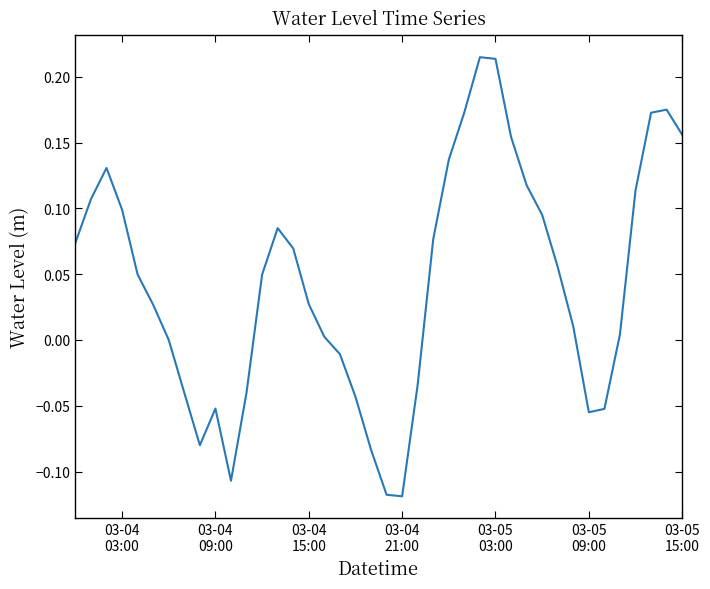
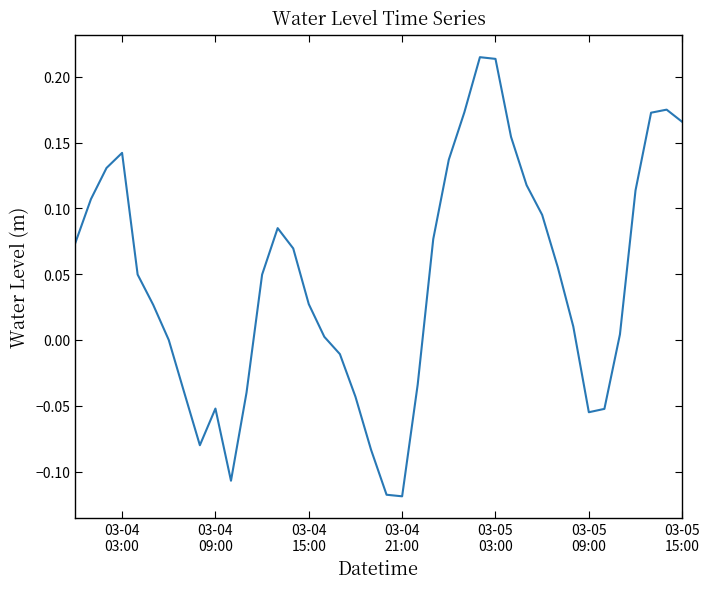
03-04 03:00: 0.099 -> 0.142
03-05 15:00: 0.156 -> 0.166
